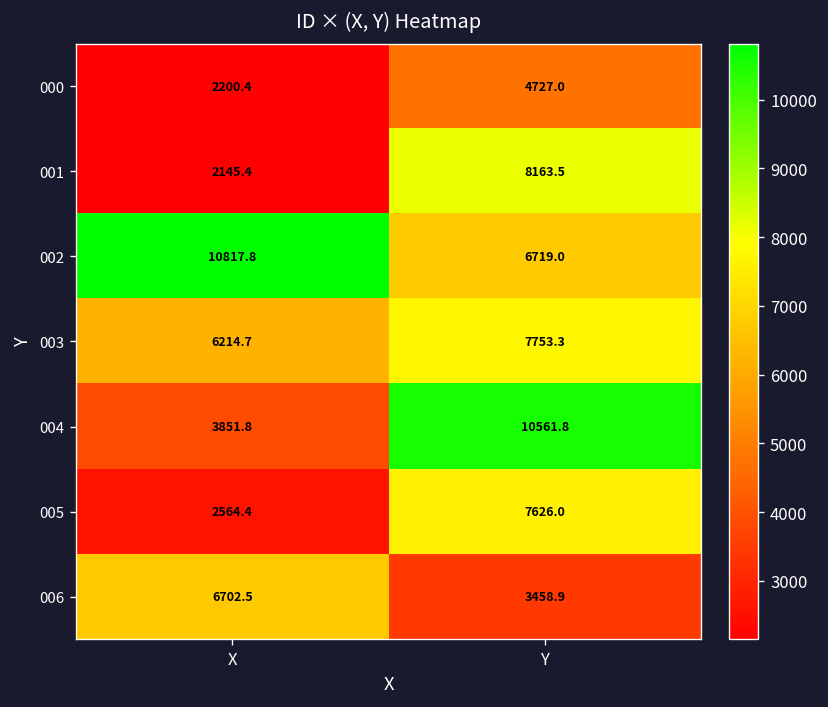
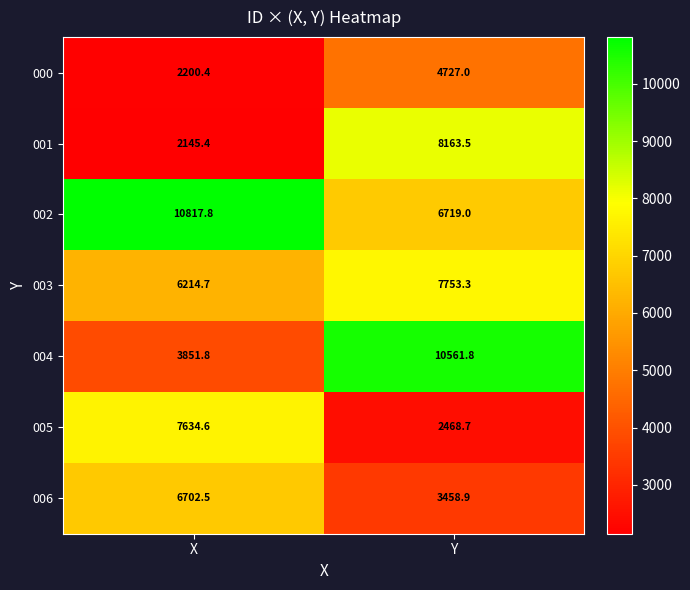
005, X: 2564.4 -> 7634.6
005, Y: 7626.0 -> 2468.7
